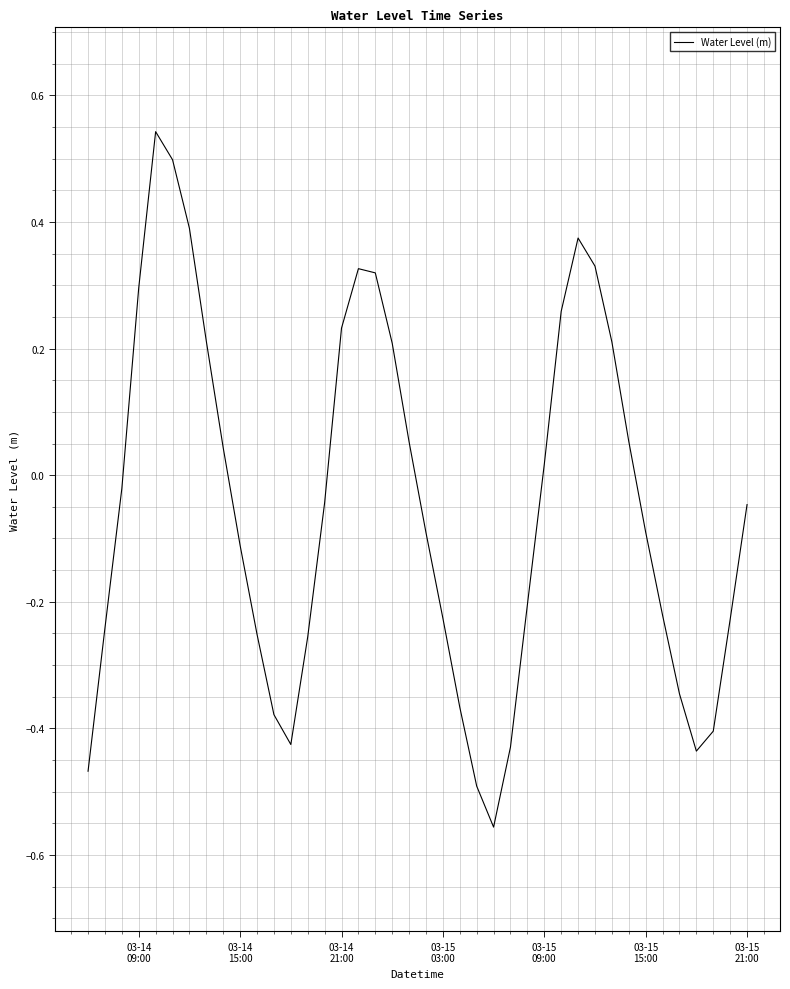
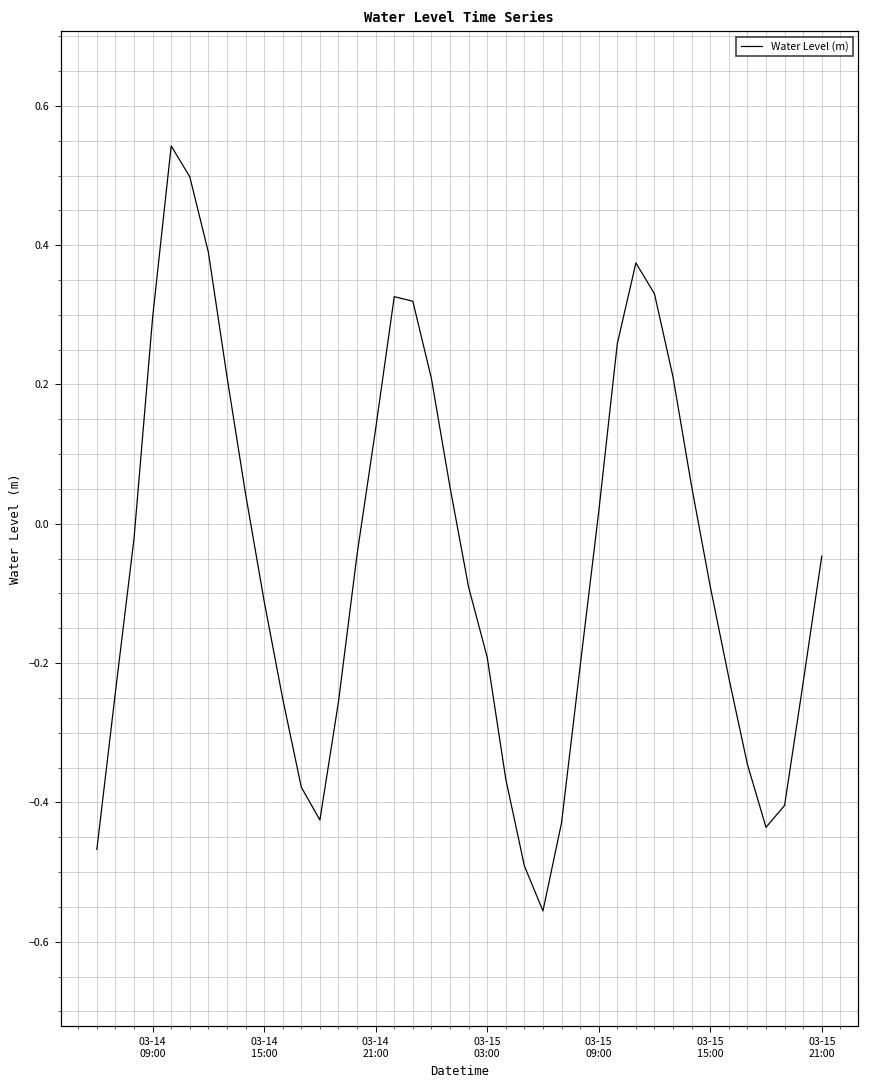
03-14 21:00: 0.23 -> 0.14
03-15 03:00: -0.23 -> -0.19
